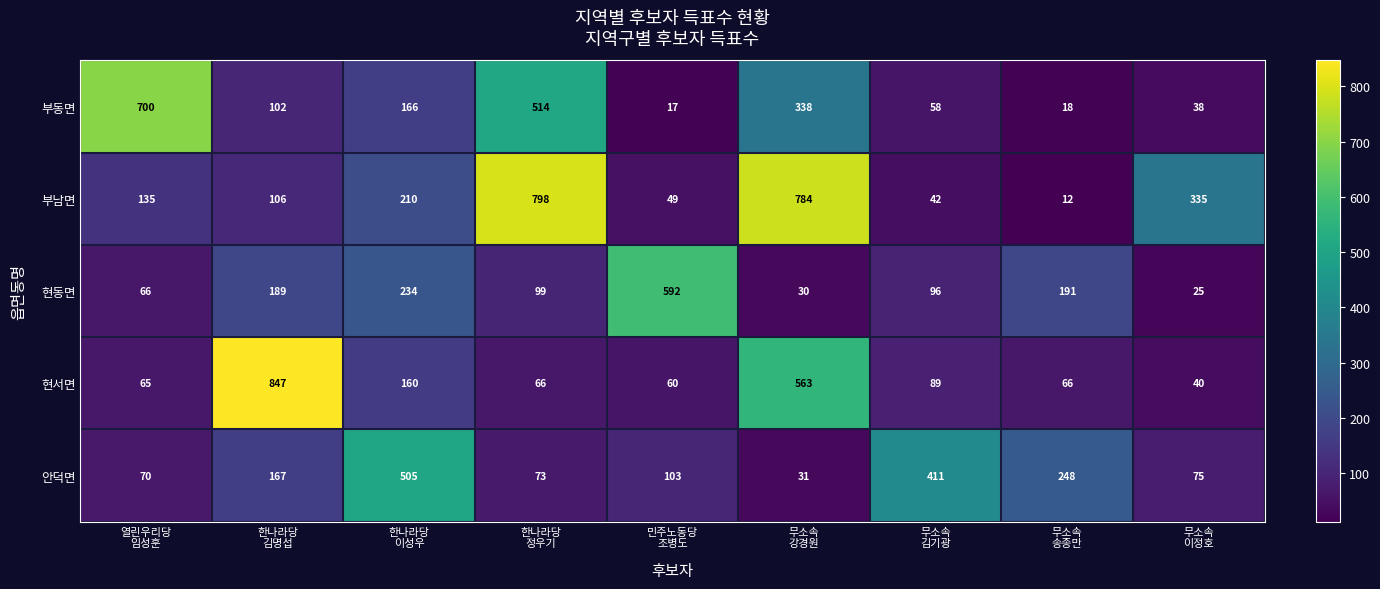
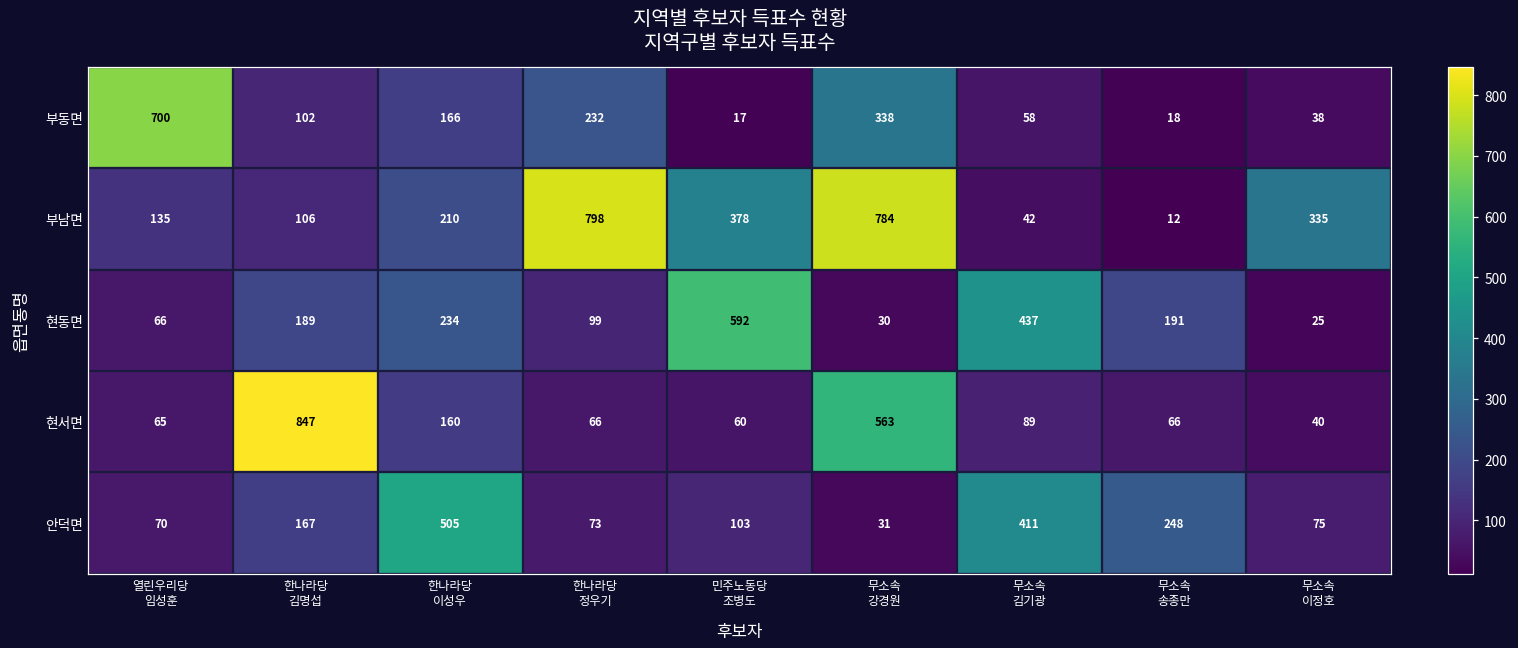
부동면, 한나라당 정우기: 514 -> 232
부남면, 민주노동당 조병도: 49 -> 378
현동면, 무소속 김기광: 96 -> 437
